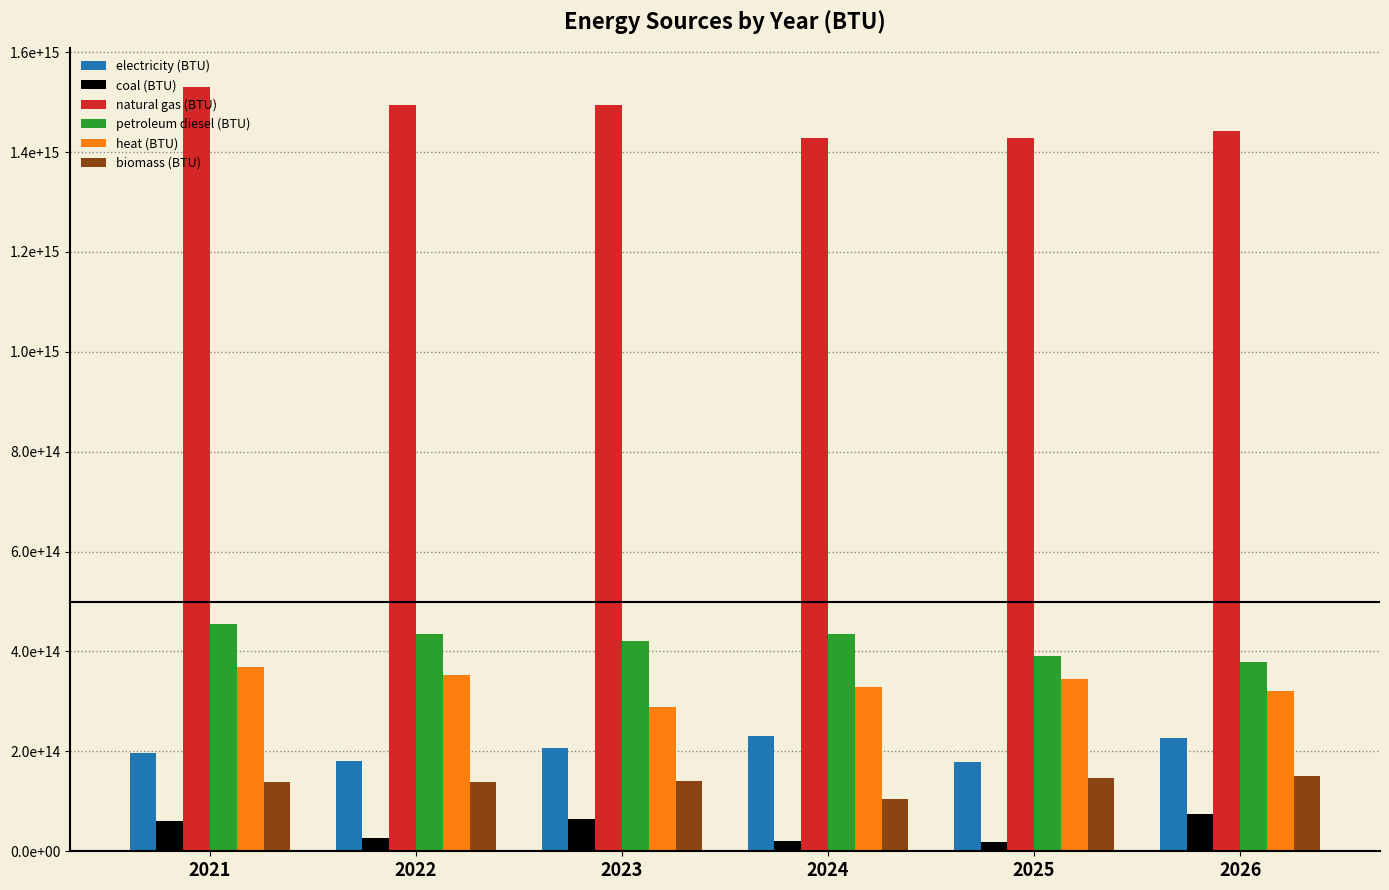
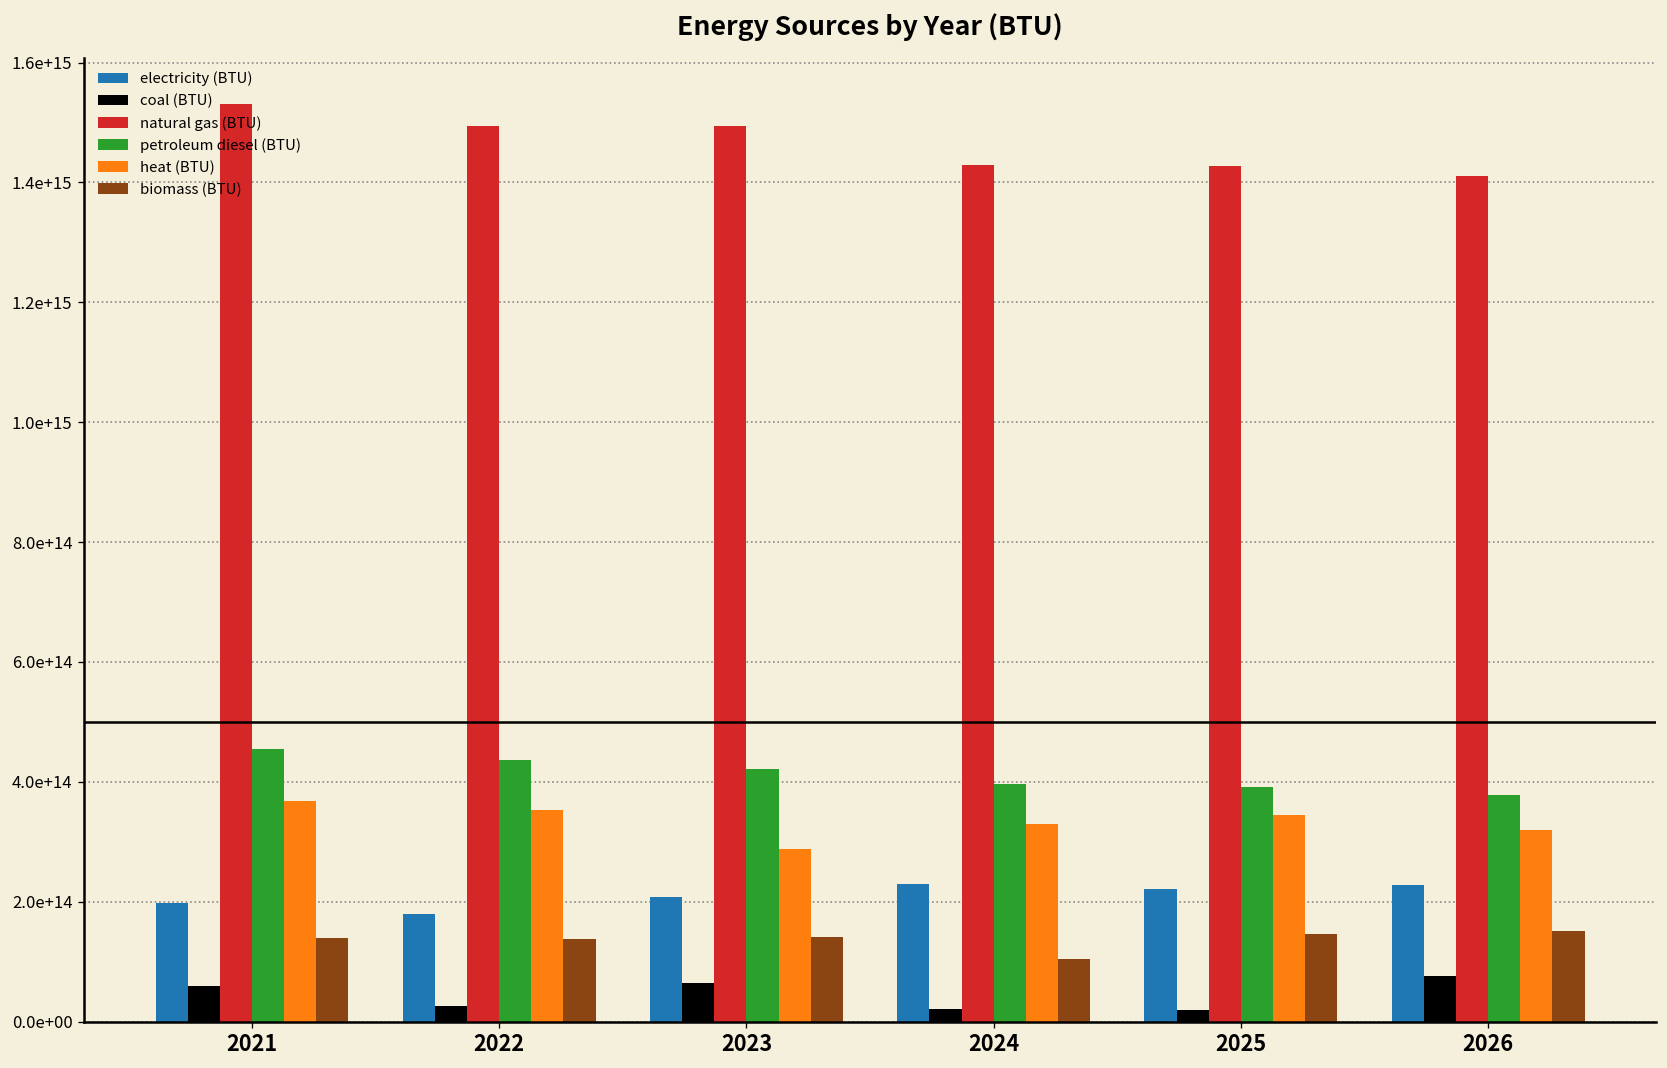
petroleum diesel (BTU), 2024: 440000000000000 -> 400000000000000
electricity (BTU), 2025: 180000000000000 -> 220000000000000
natural gas (BTU), 2026: 1440000000000000 -> 1410000000000000
